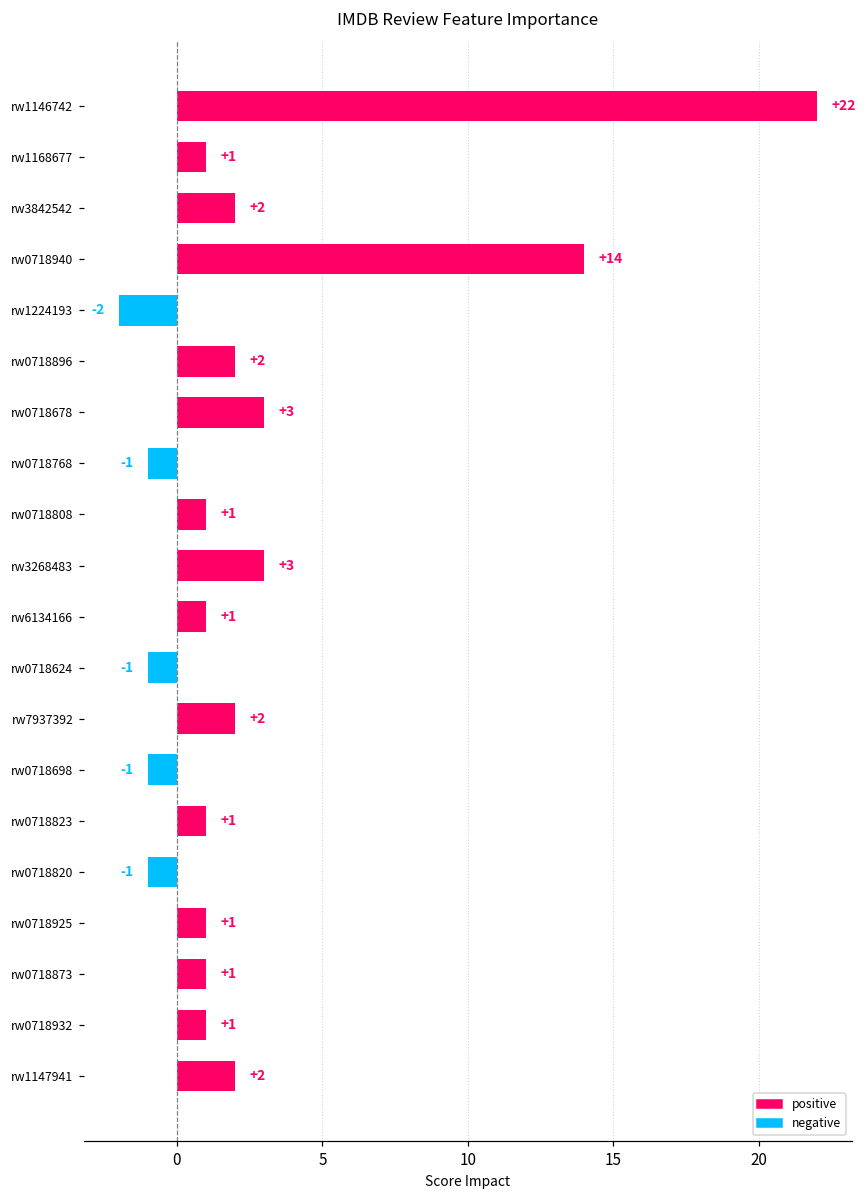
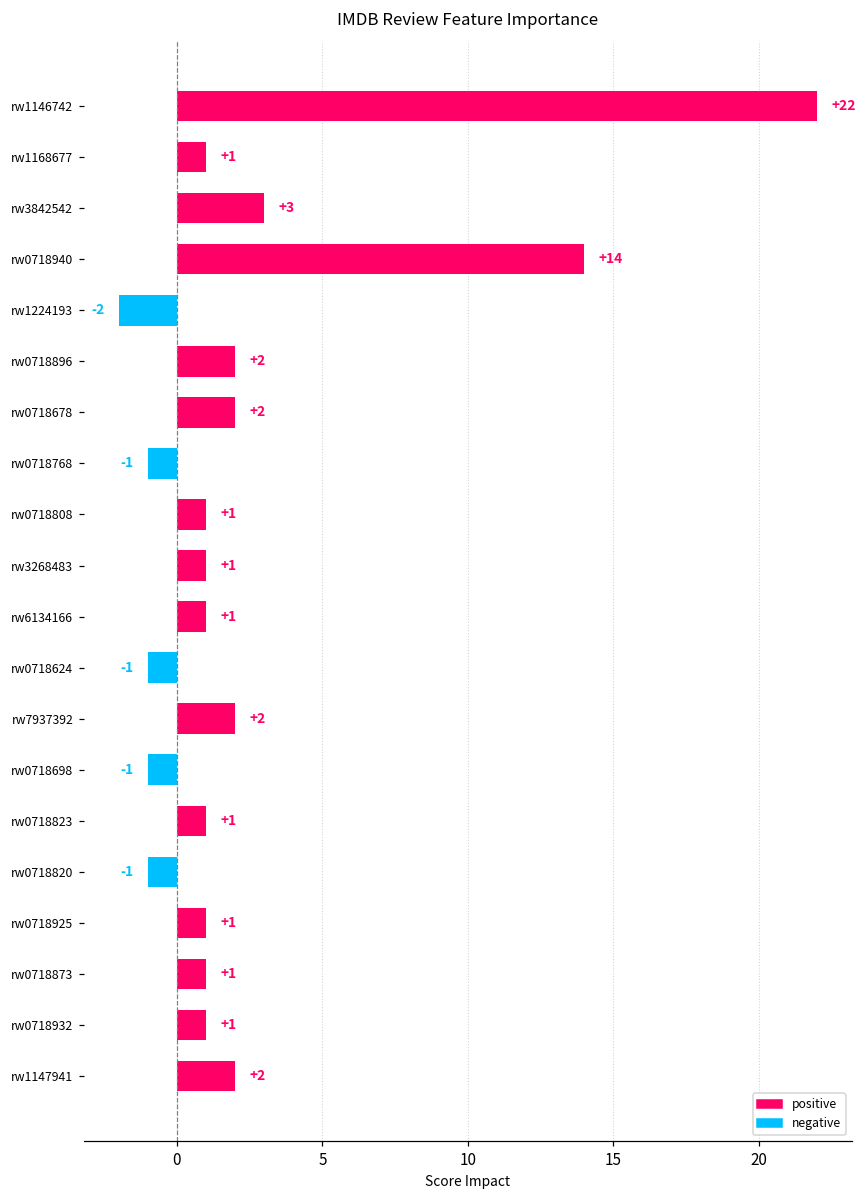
positive, rw3842542: +2 -> +3
positive, rw0718678: +3 -> +2
positive, rw3268483: +3 -> +1
